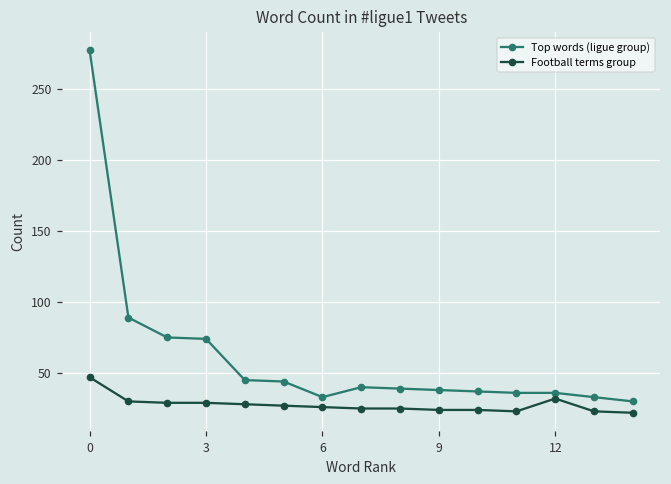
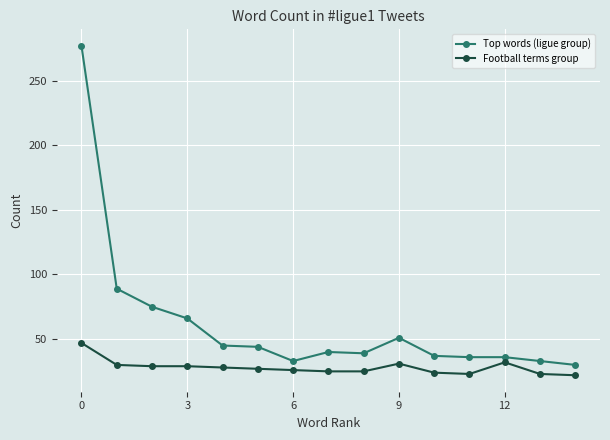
Top words (ligue group), 3: 74 -> 66
Top words (ligue group), 9: 38 -> 51
Football terms group, 9: 24 -> 31
